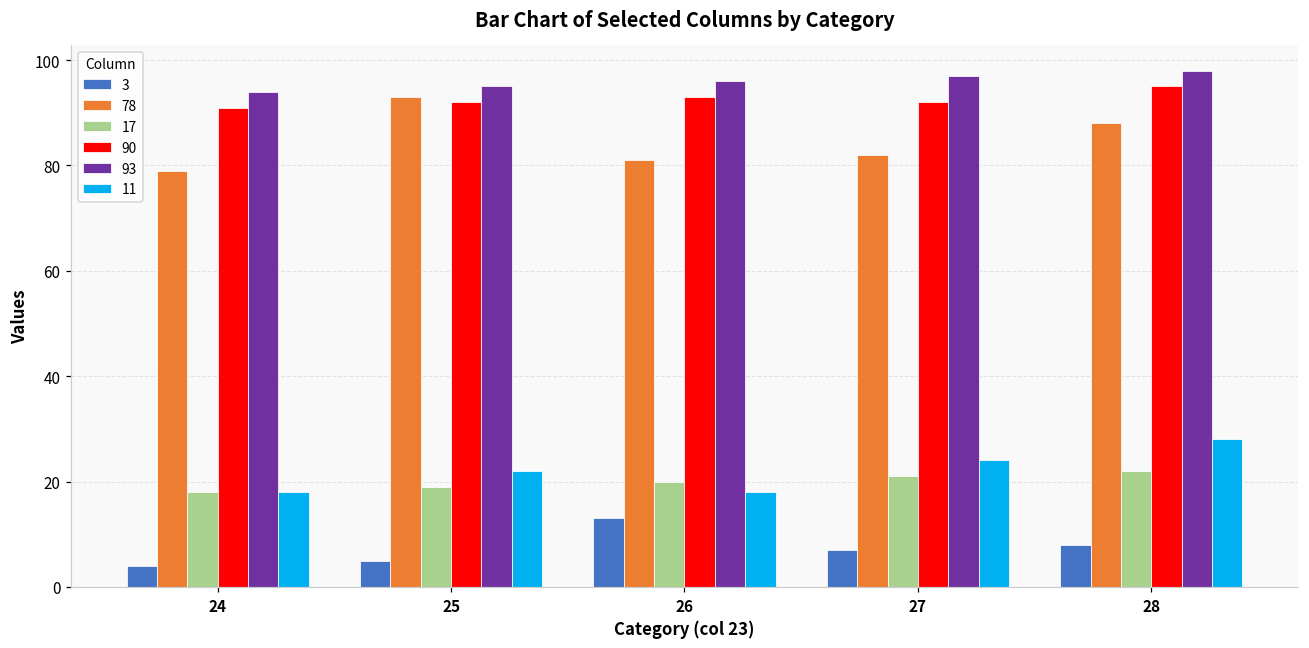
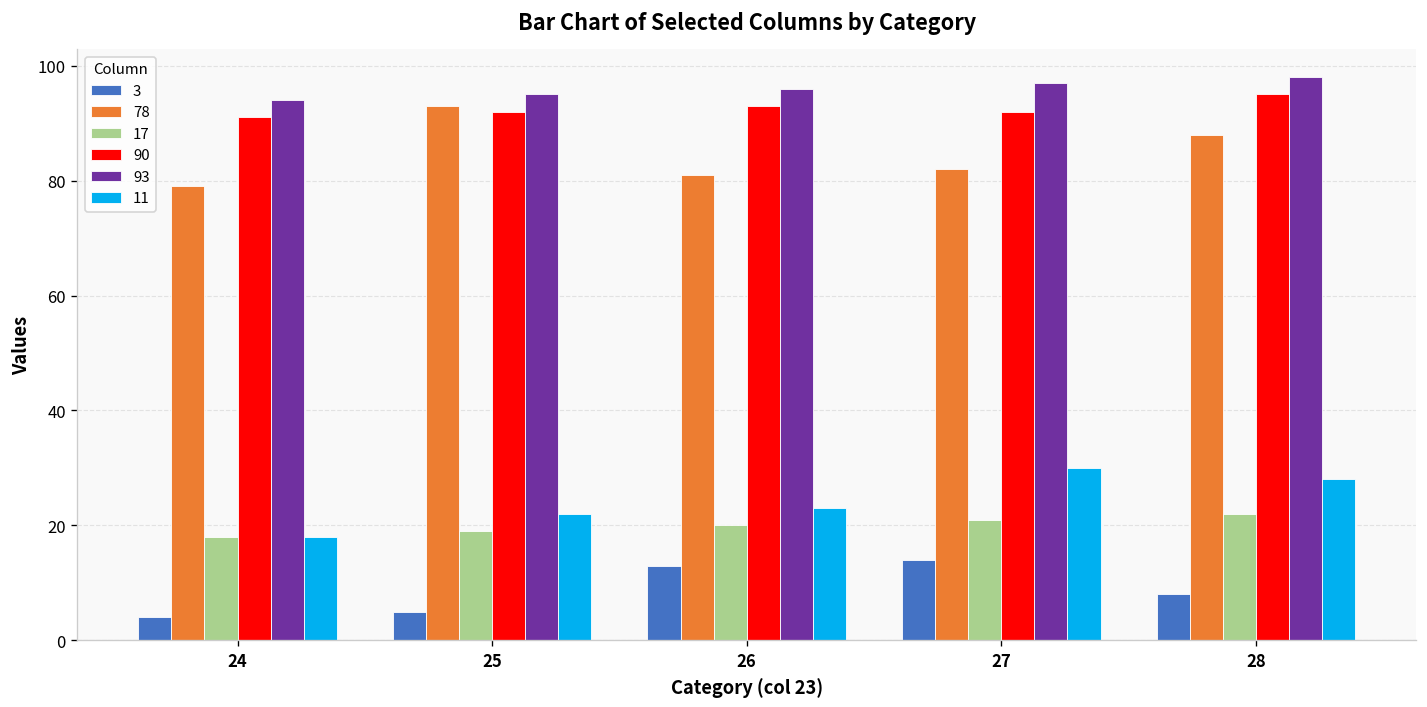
11, 26: 18 -> 23
3, 27: 7 -> 14
11, 27: 24 -> 30
